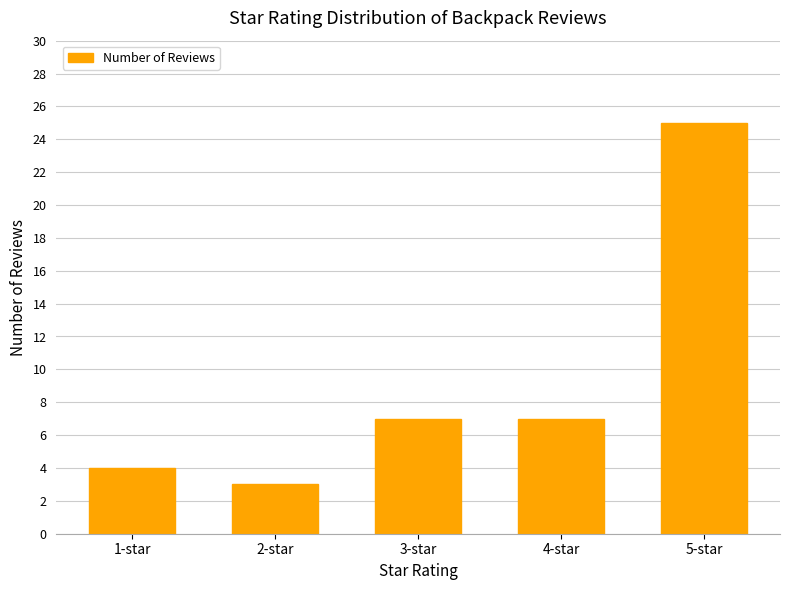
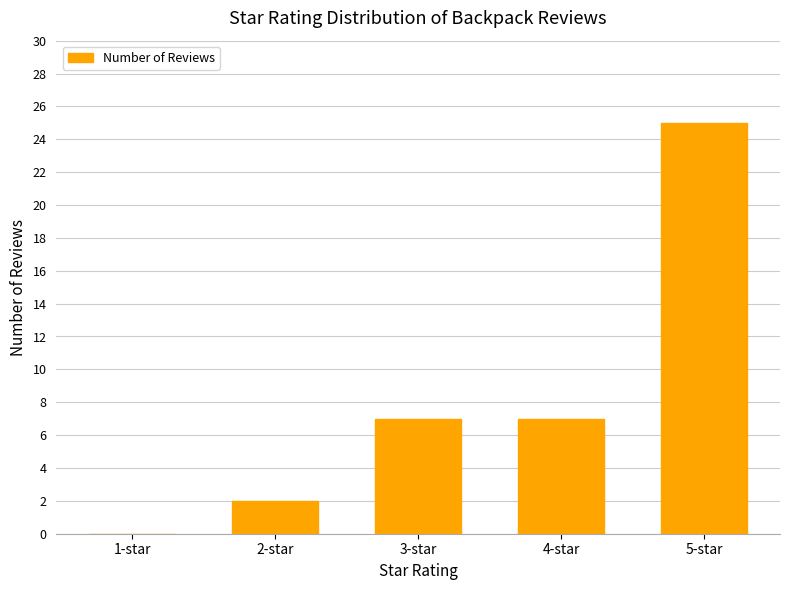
1-star: 4 -> 0
2-star: 3 -> 2
